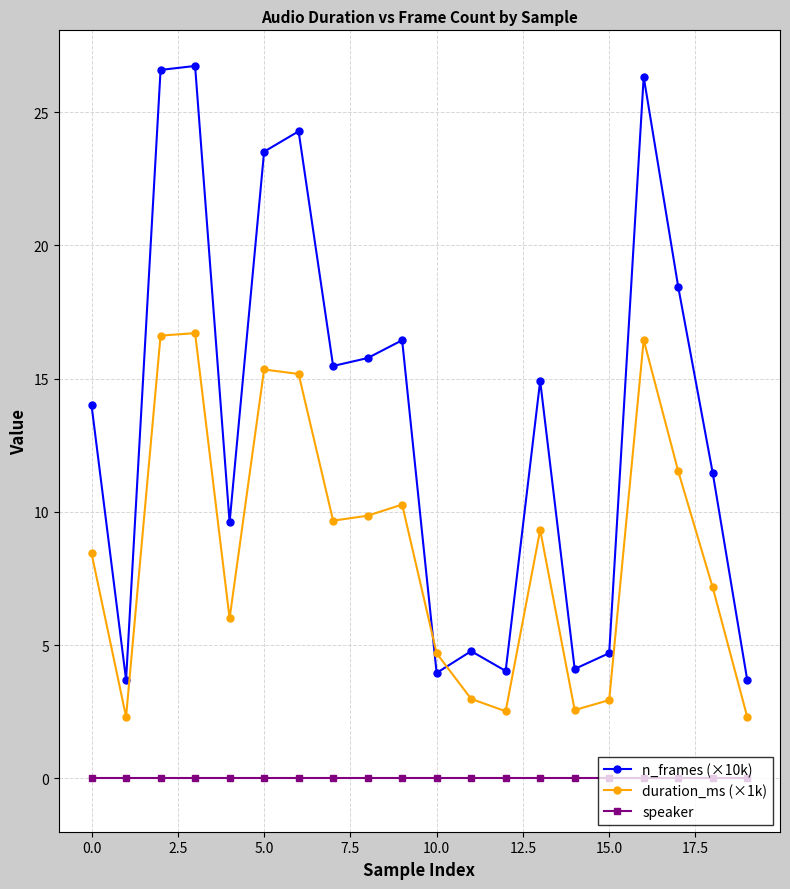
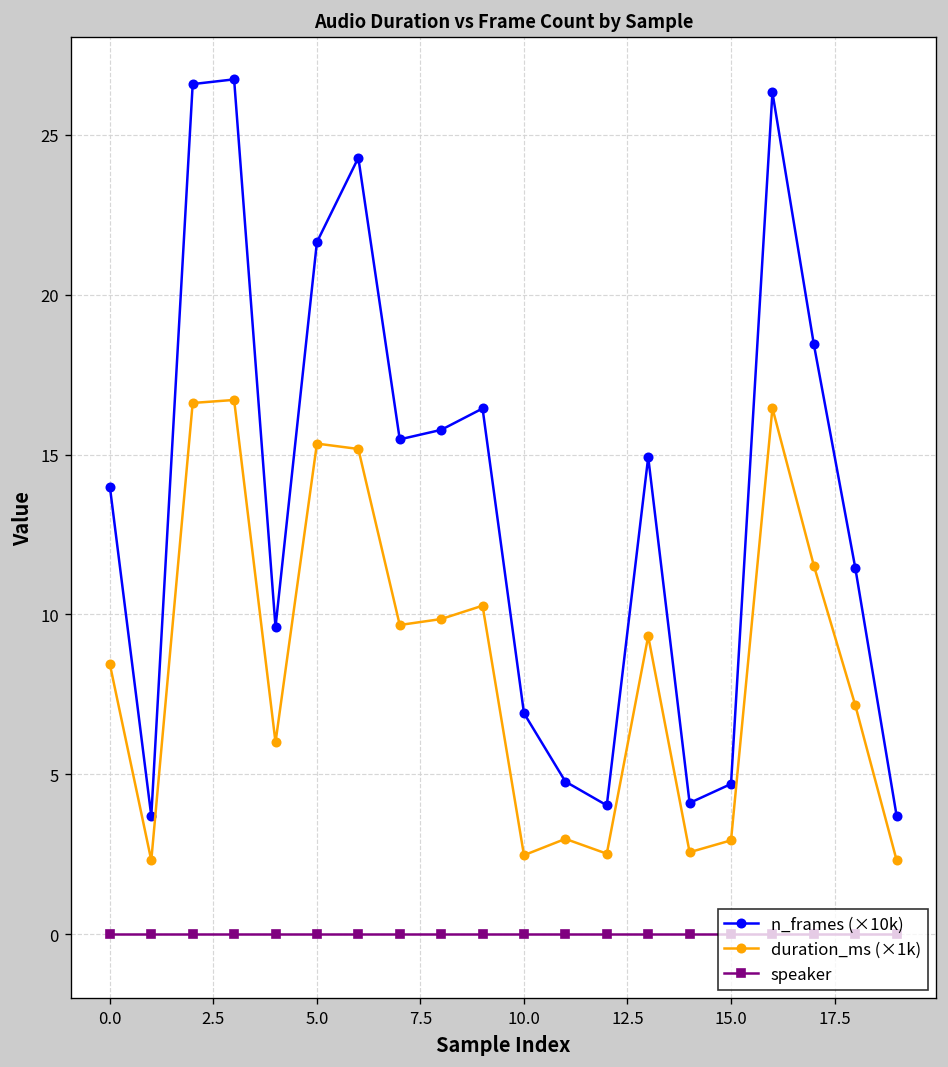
n_frames (×10k), 5.0: 23.5 -> 21.6
n_frames (×10k), 10.0: 4.0 -> 6.9
duration_ms (×1k), 10.0: 4.7 -> 2.5
